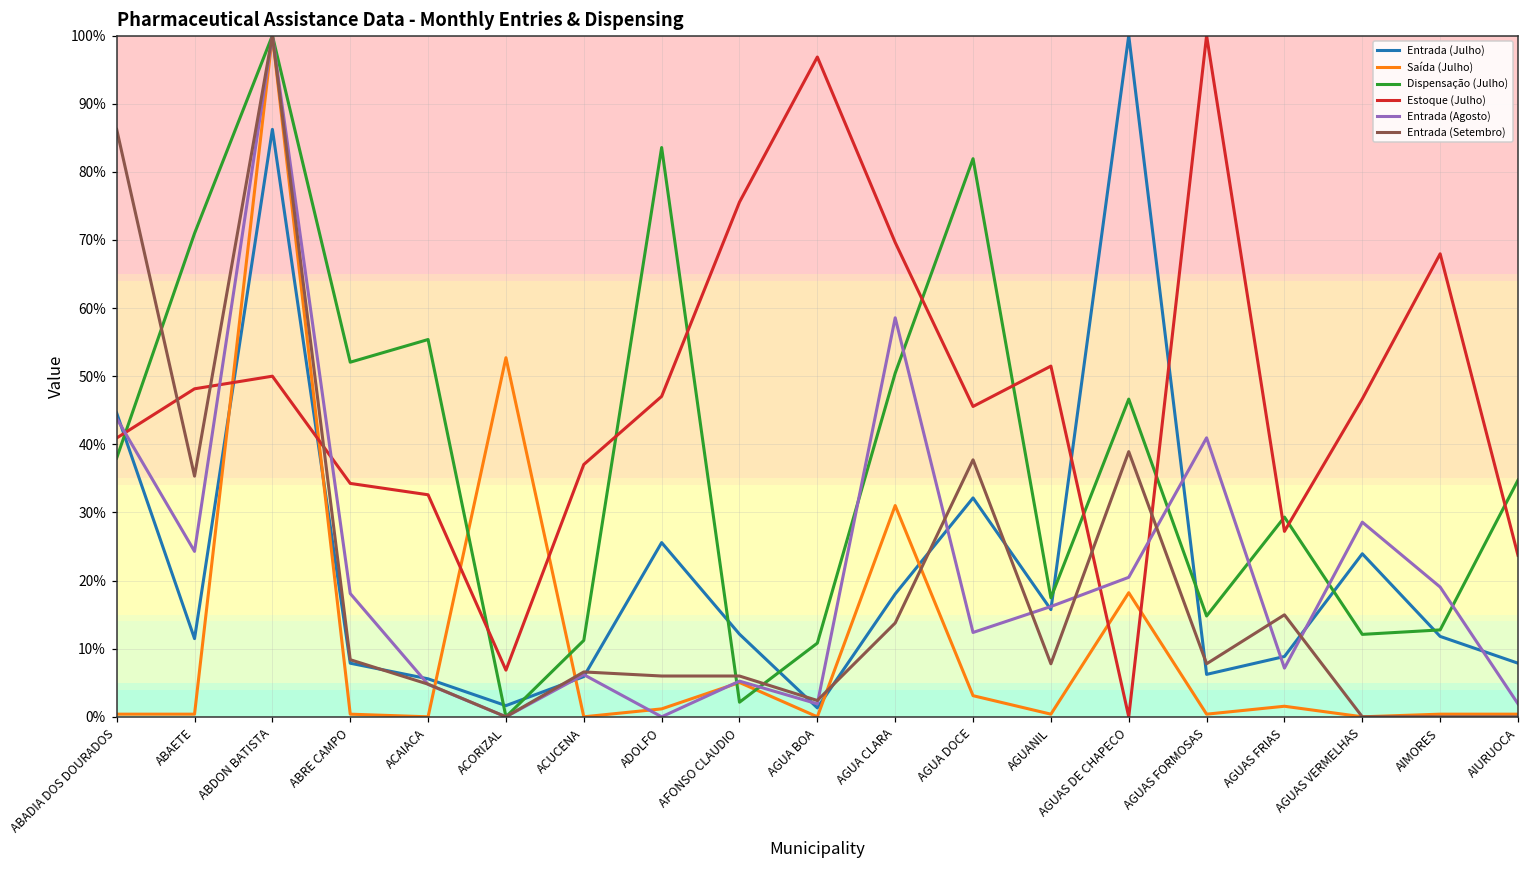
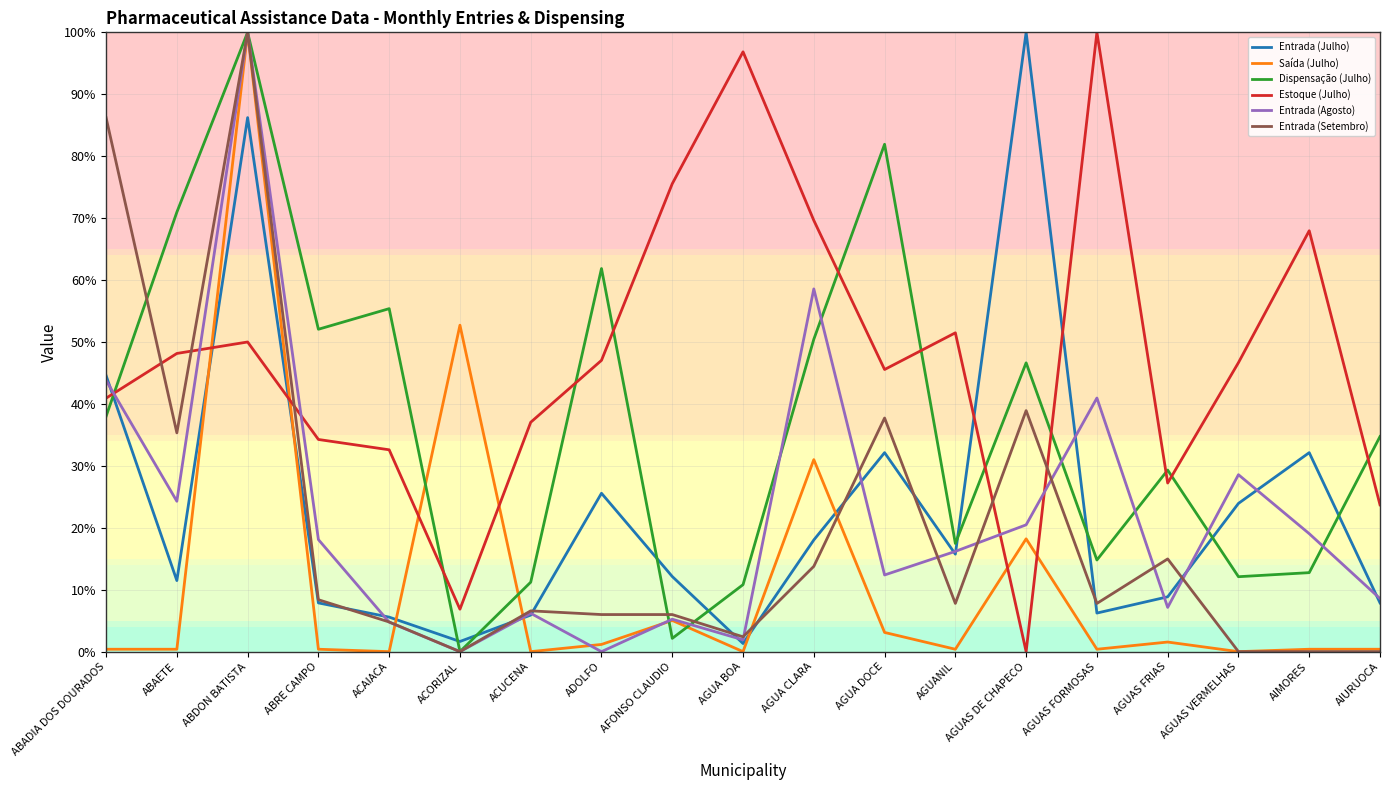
Dispensação (Julho), ADOLFO: 84% -> 62%
Entrada (Julho), AIMORES: 12% -> 32%
Entrada (Agosto), AIURUOCA: 2% -> 9%
